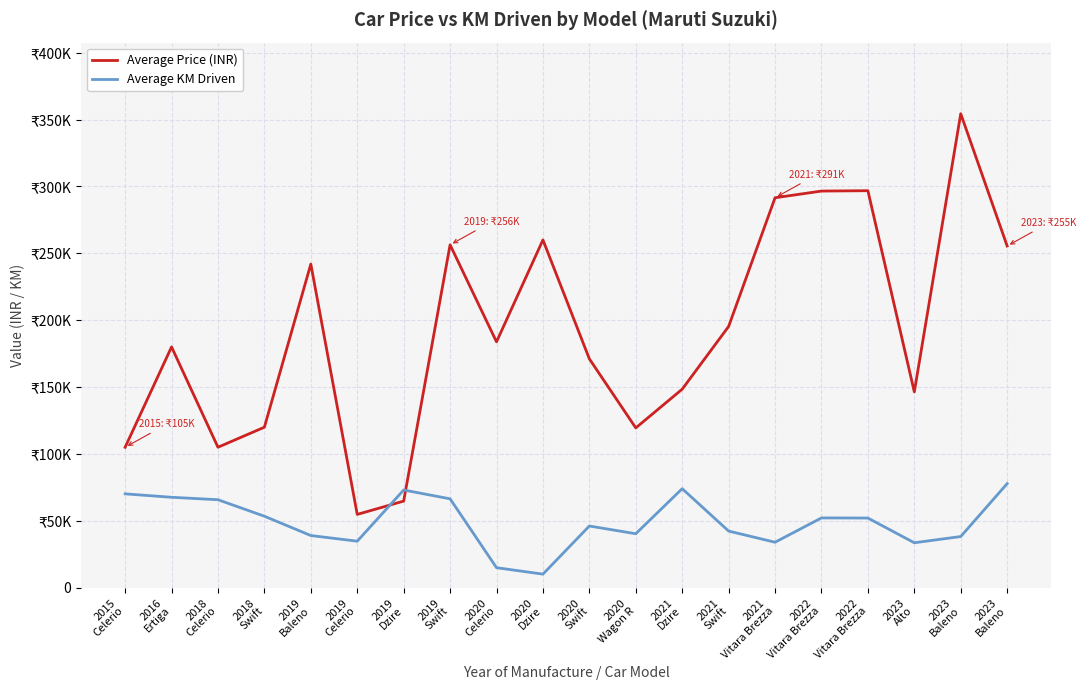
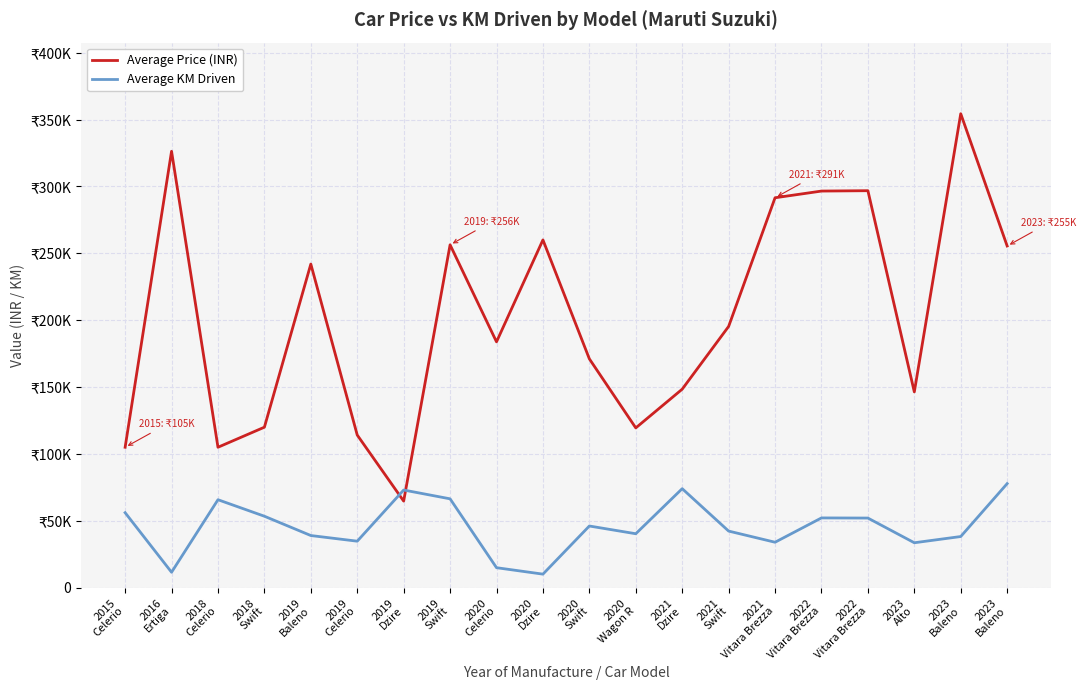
Average KM Driven, 2015 Celerio: ₹70000 -> ₹56000
Average Price (INR), 2016 Ertiga: ₹180000 -> ₹326000
Average KM Driven, 2016 Ertiga: ₹68000 -> ₹12000
Average Price (INR), 2019 Celerio: ₹55000 -> ₹114000
